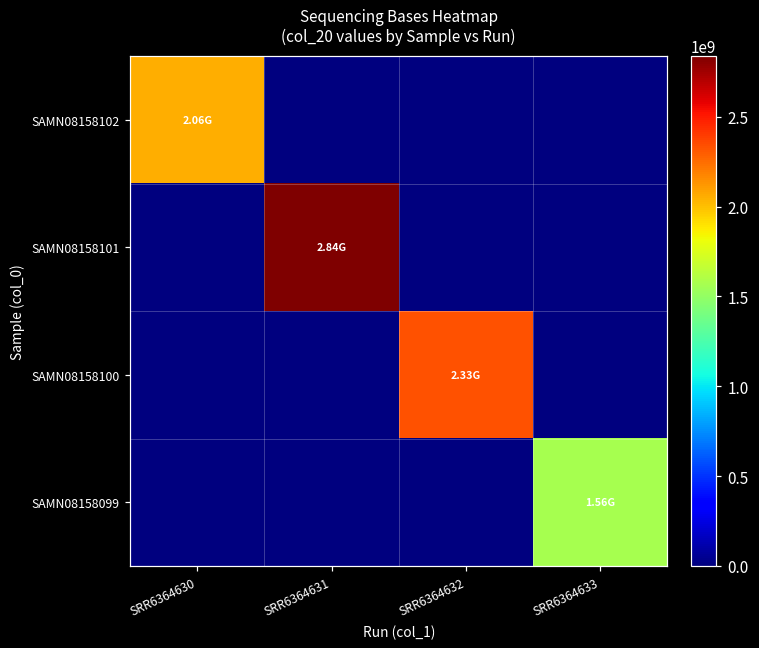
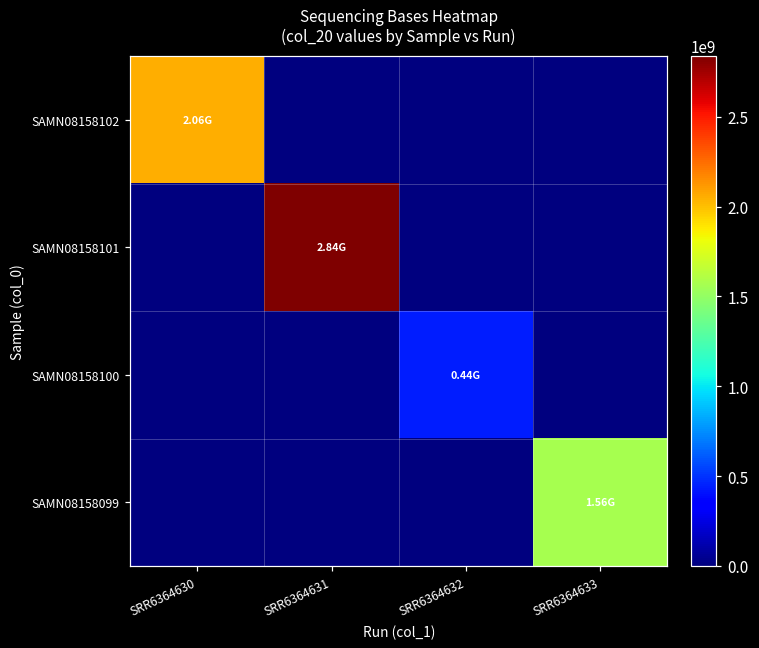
SAMN08158100, SRR6364632: 2.33G -> 0.44G
